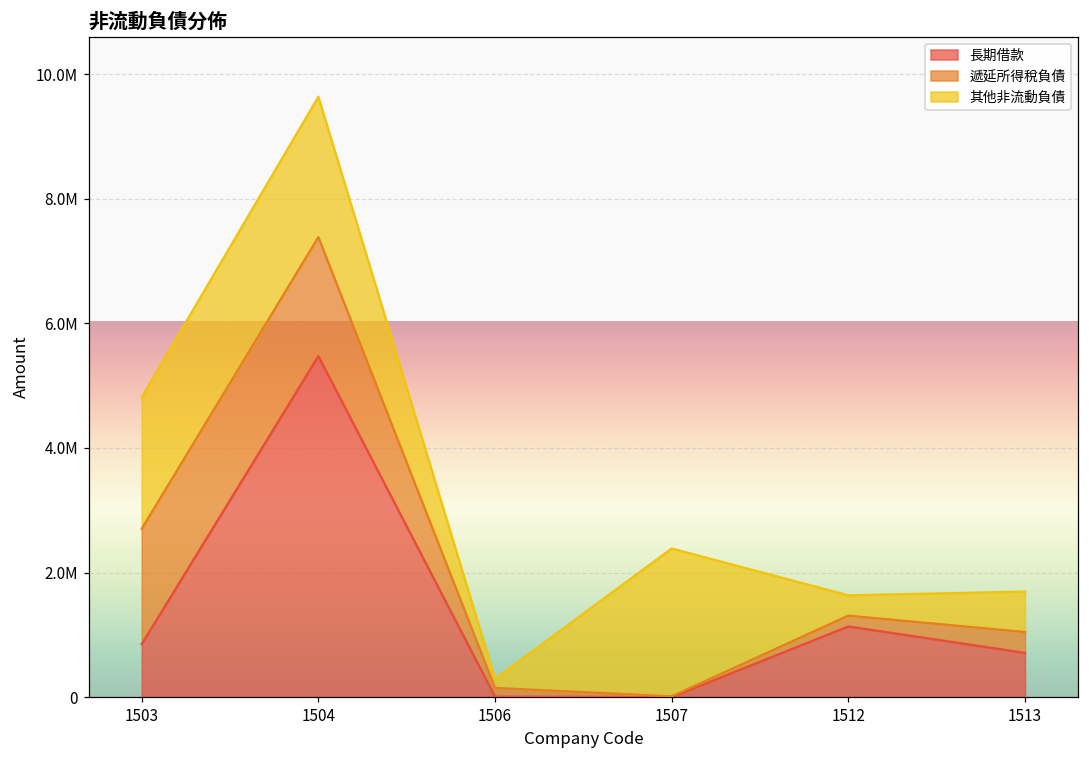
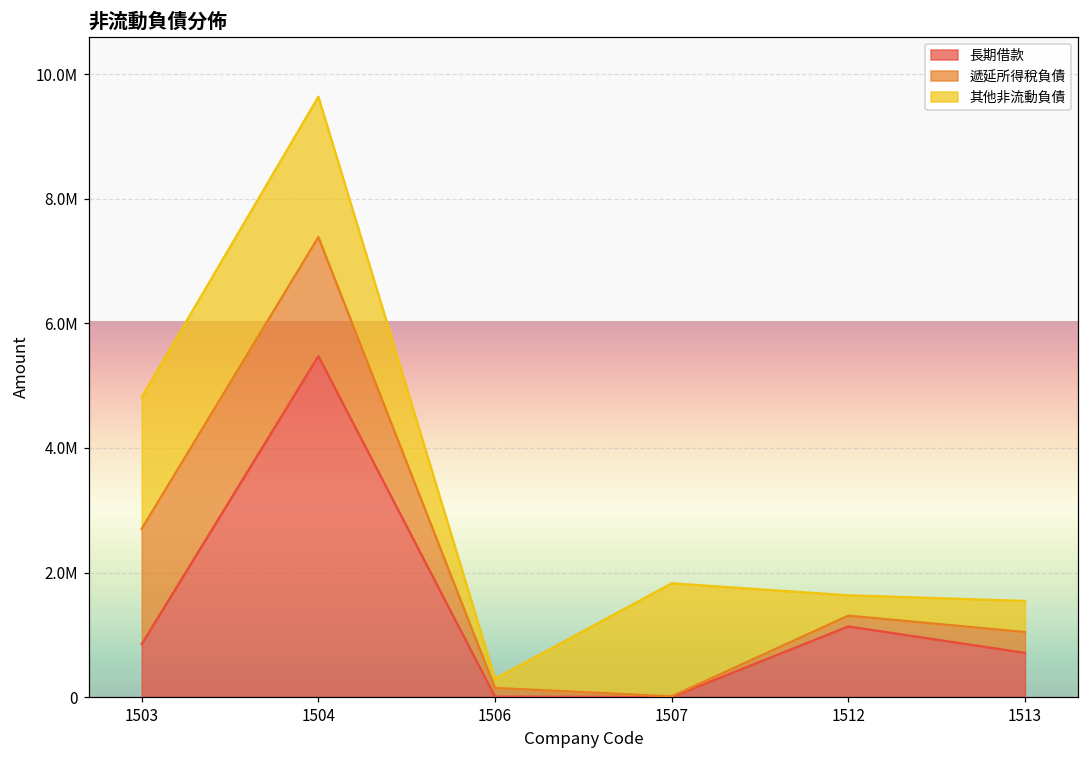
其他非流動負債, 1507: 2400000 -> 1800000
其他非流動負債, 1513: 700000 -> 500000
